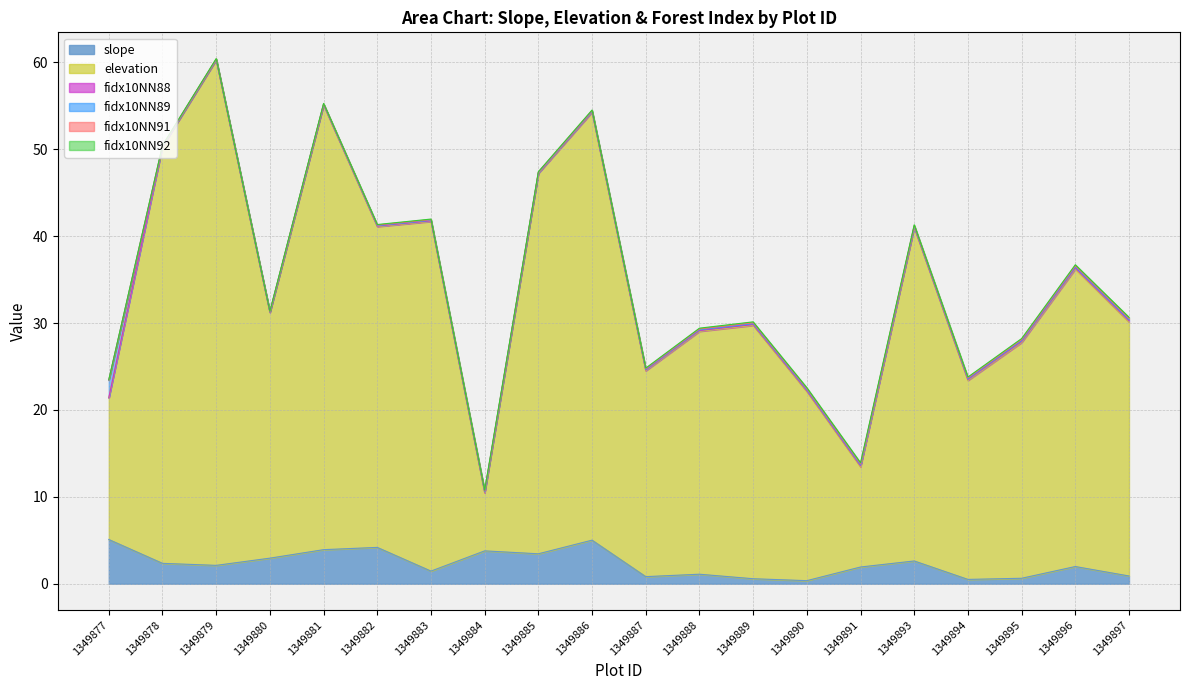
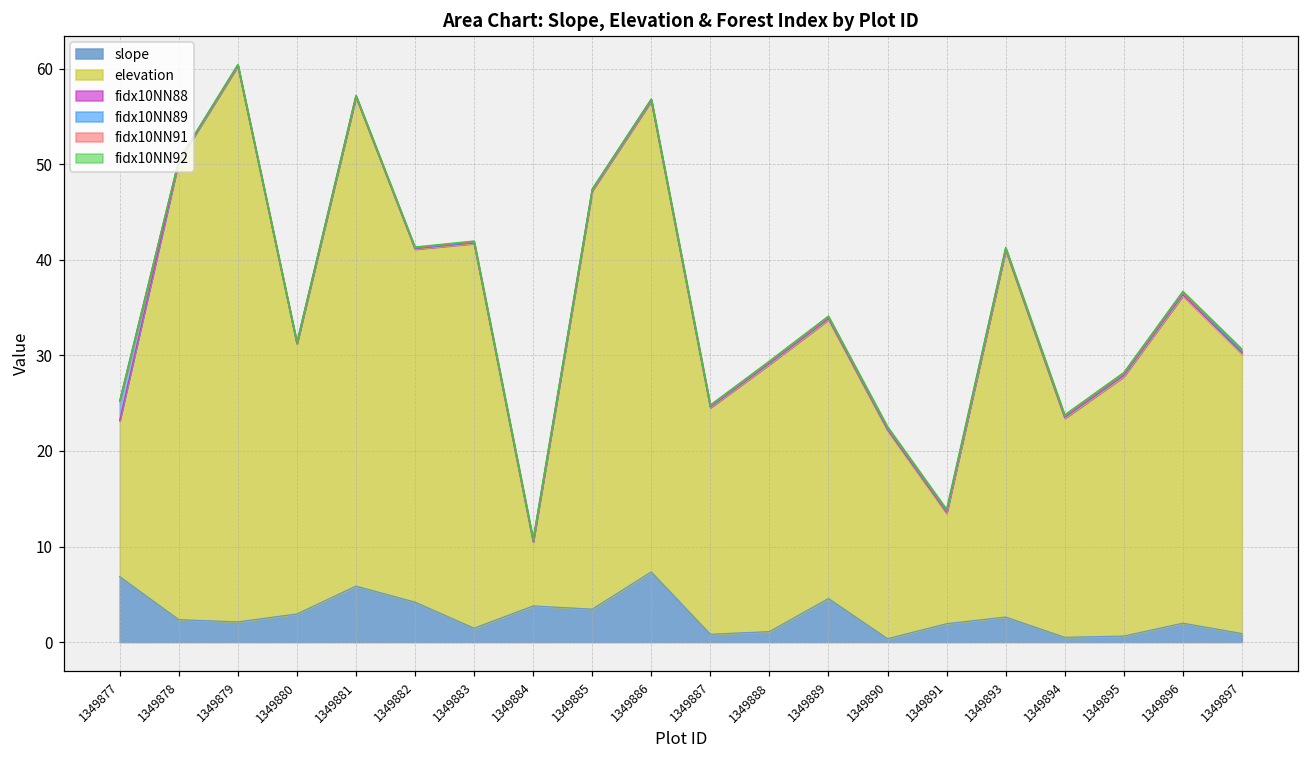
slope, 1349877: 5 -> 7
slope, 1349881: 4 -> 6
slope, 1349886: 5 -> 7
slope, 1349889: 1 -> 5
